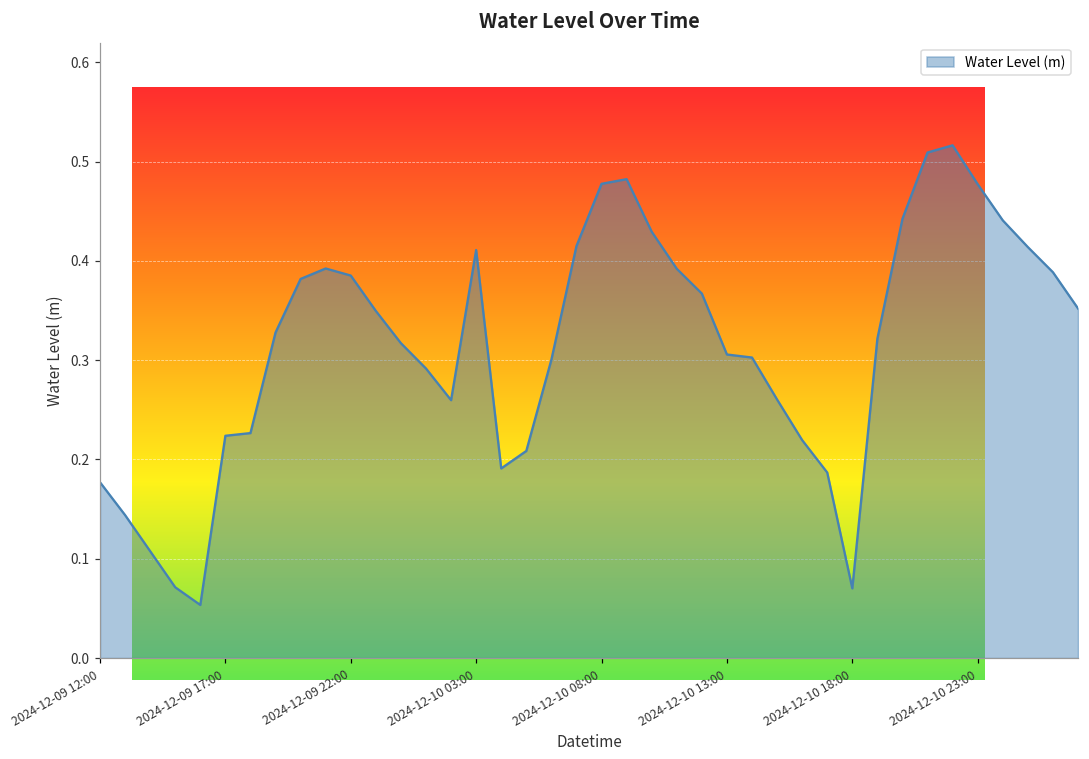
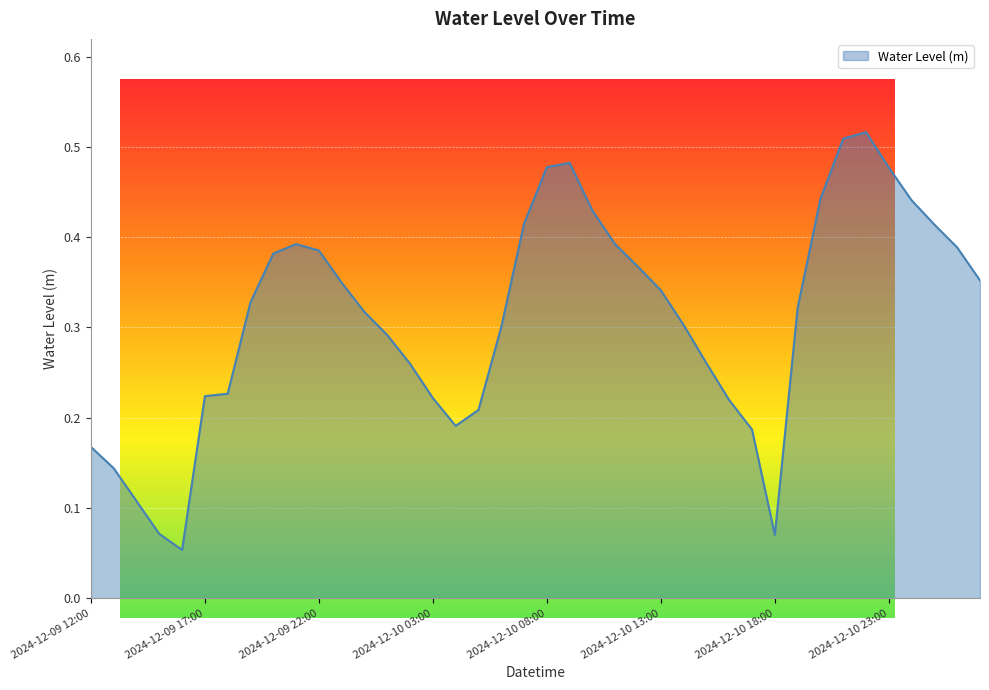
2024-12-09 12:00: 0.18 -> 0.17
2024-12-10 03:00: 0.41 -> 0.22
2024-12-10 13:00: 0.31 -> 0.34
